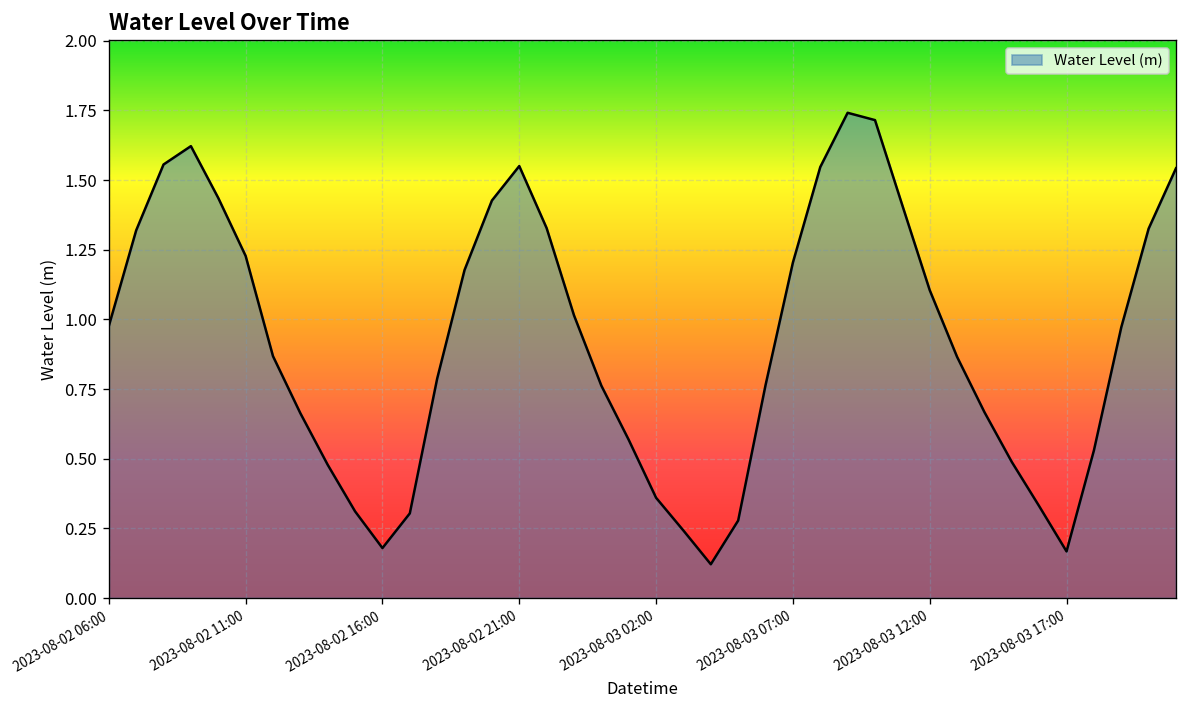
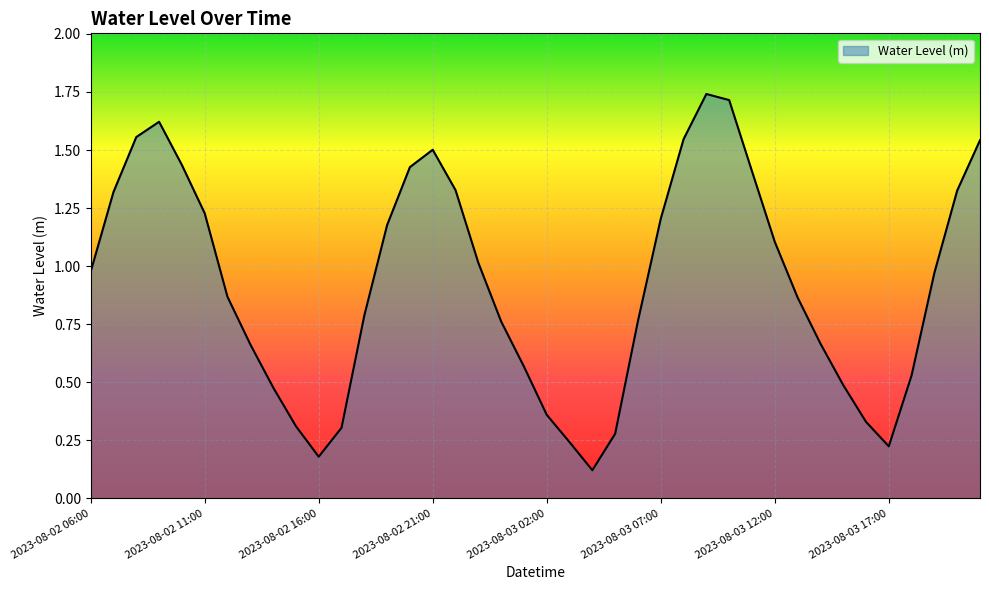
2023-08-02 21:00: 1.55 -> 1.50
2023-08-03 17:00: 0.17 -> 0.22
